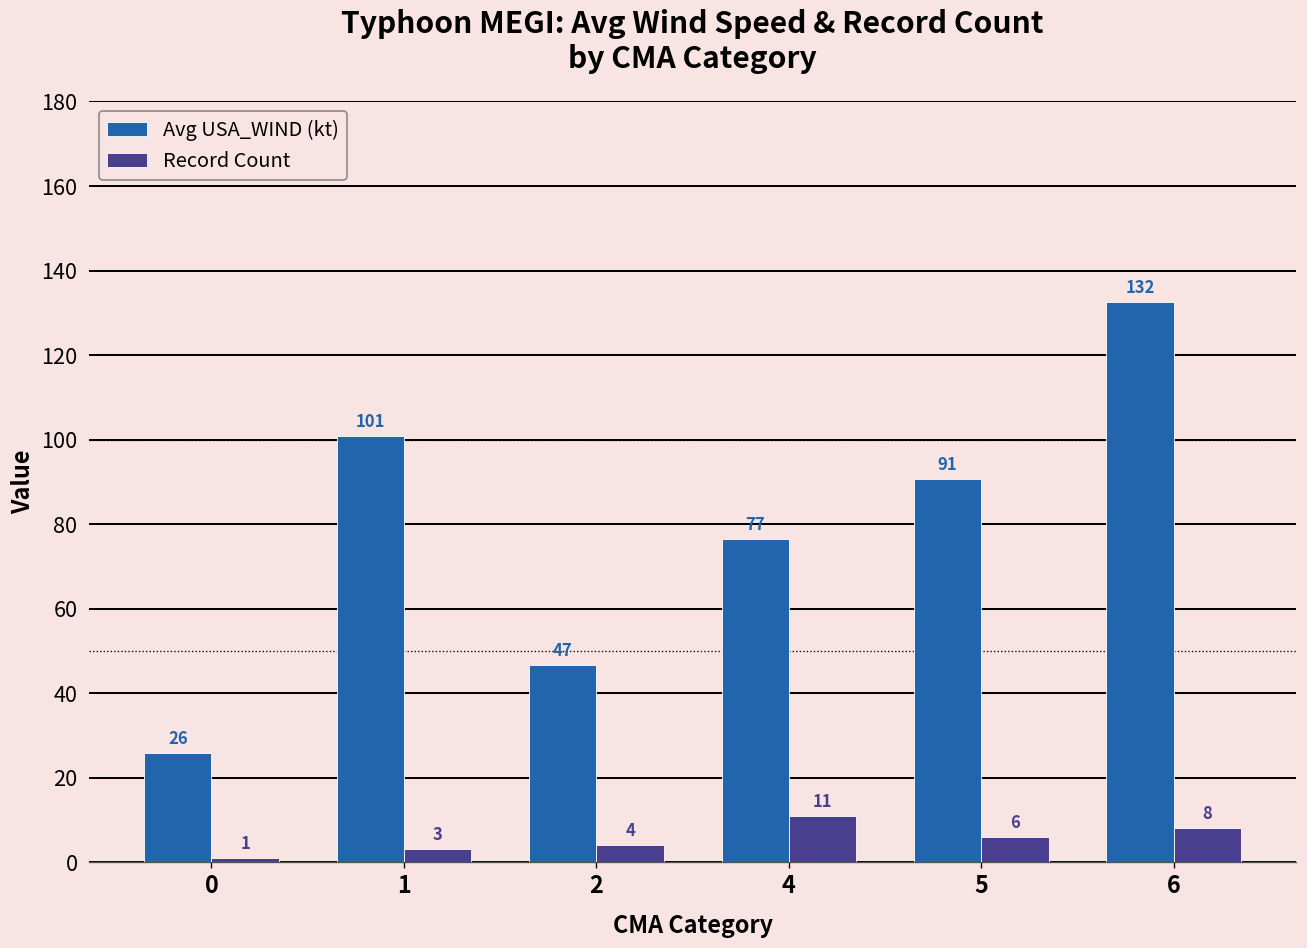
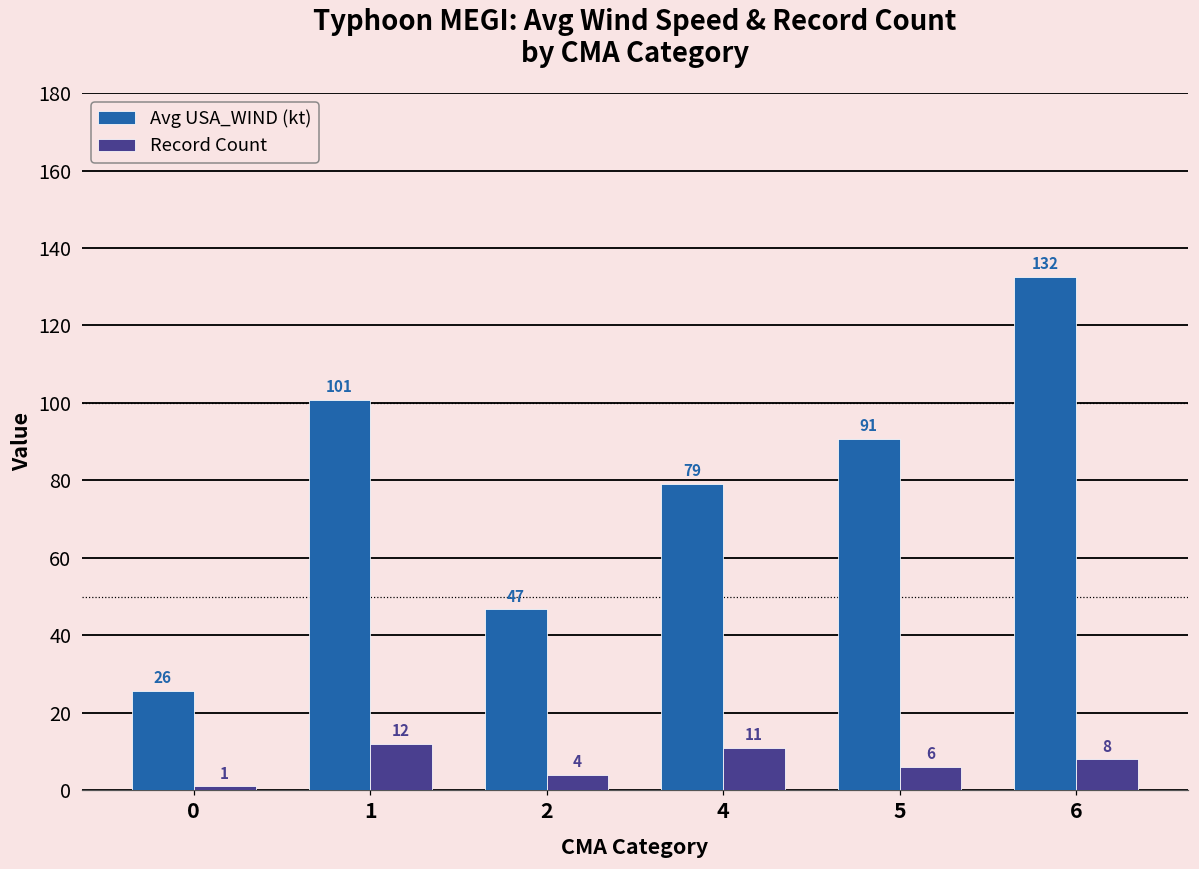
Record Count, 1: 3 -> 12
Avg USA_WIND (kt), 4: 77 -> 79
